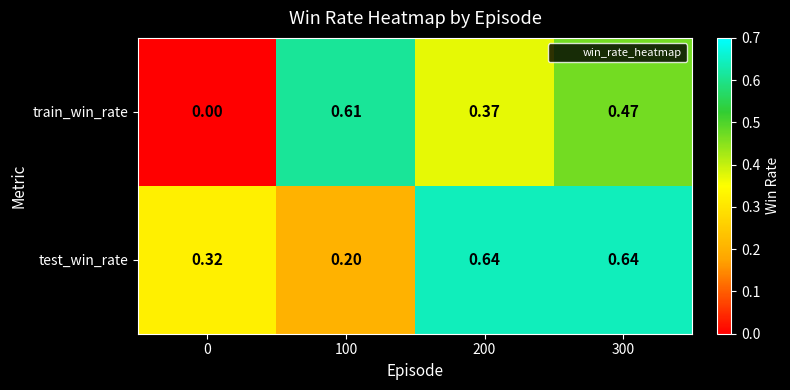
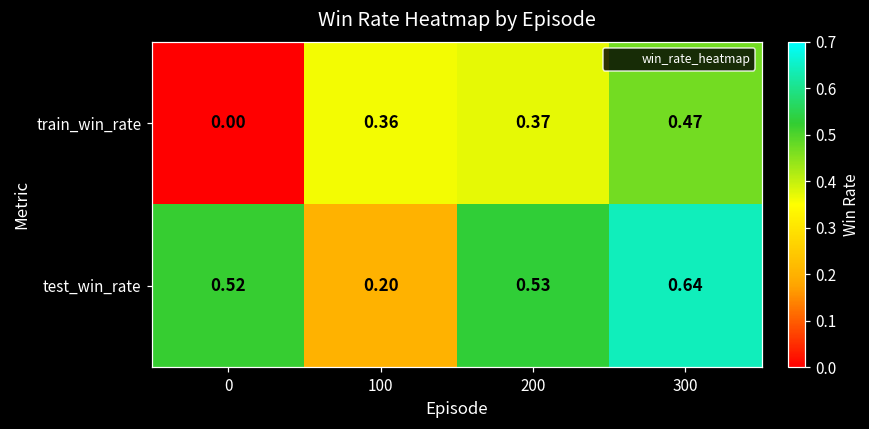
train_win_rate, 100: 0.61 -> 0.36
test_win_rate, 0: 0.32 -> 0.52
test_win_rate, 200: 0.64 -> 0.53
